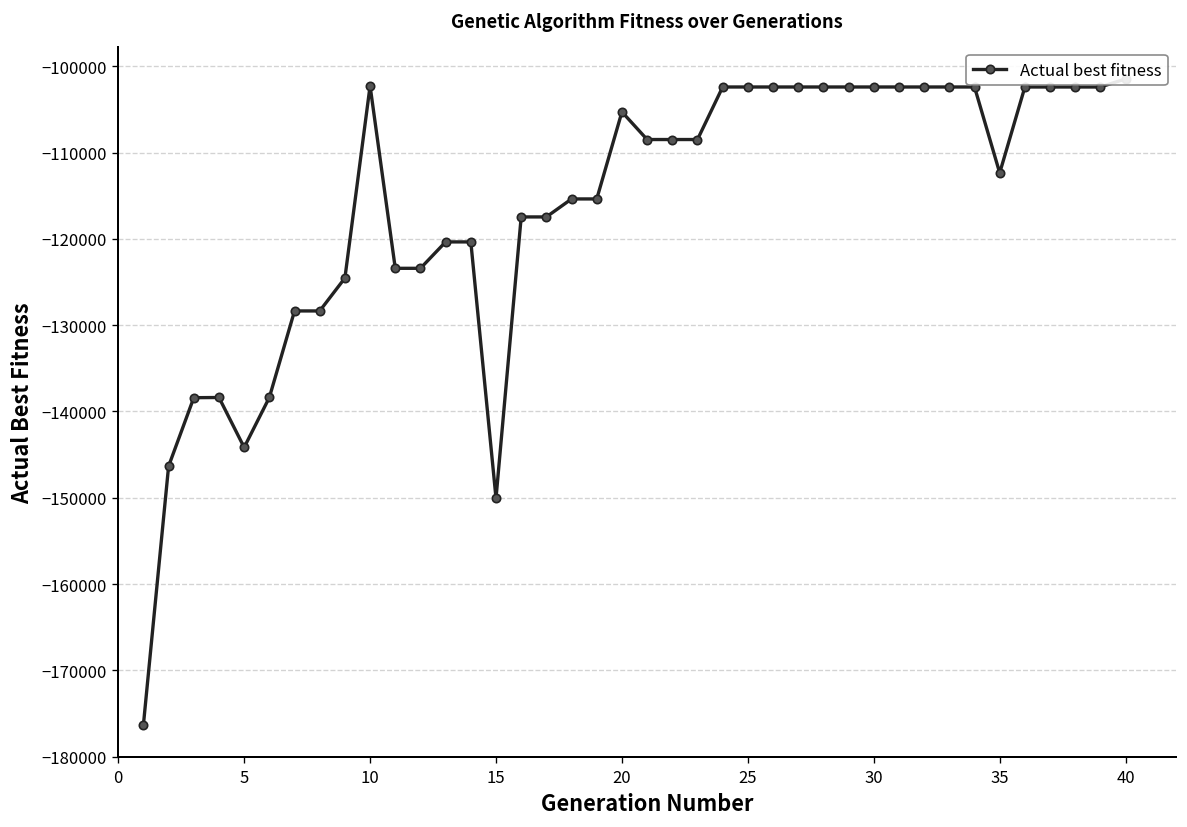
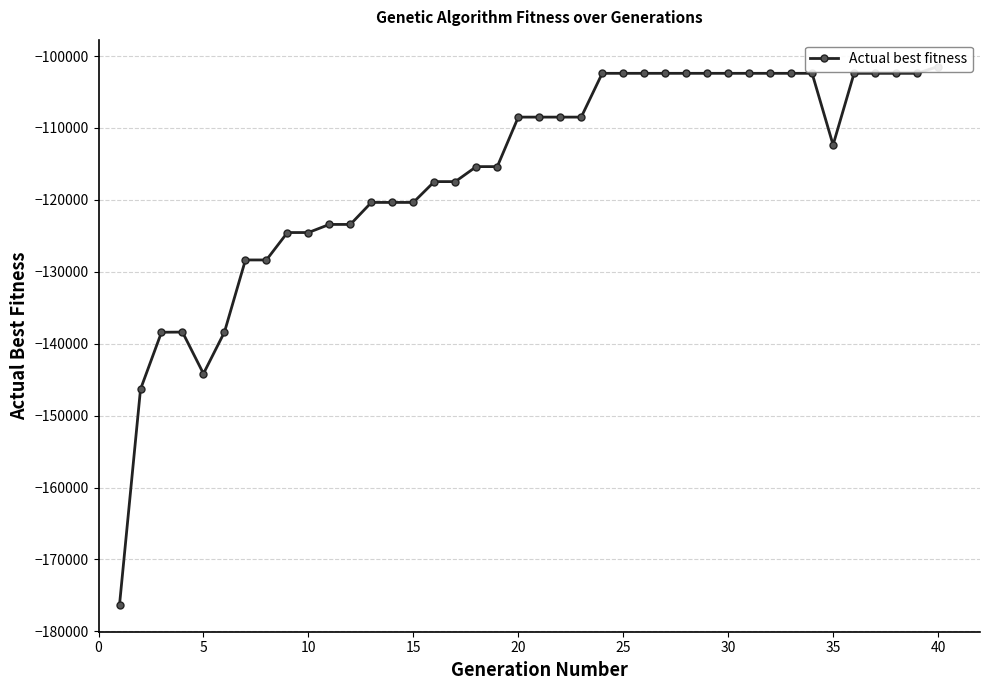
10: -102000 -> -125000
15: -150000 -> -120000
20: -105000 -> -108000
